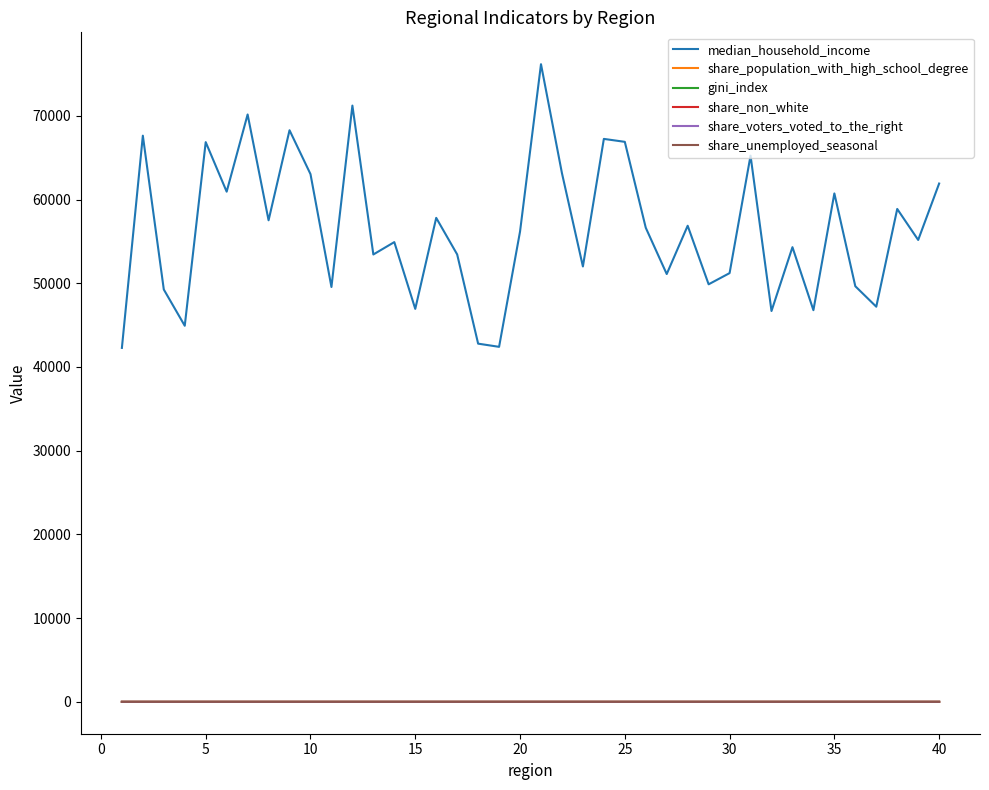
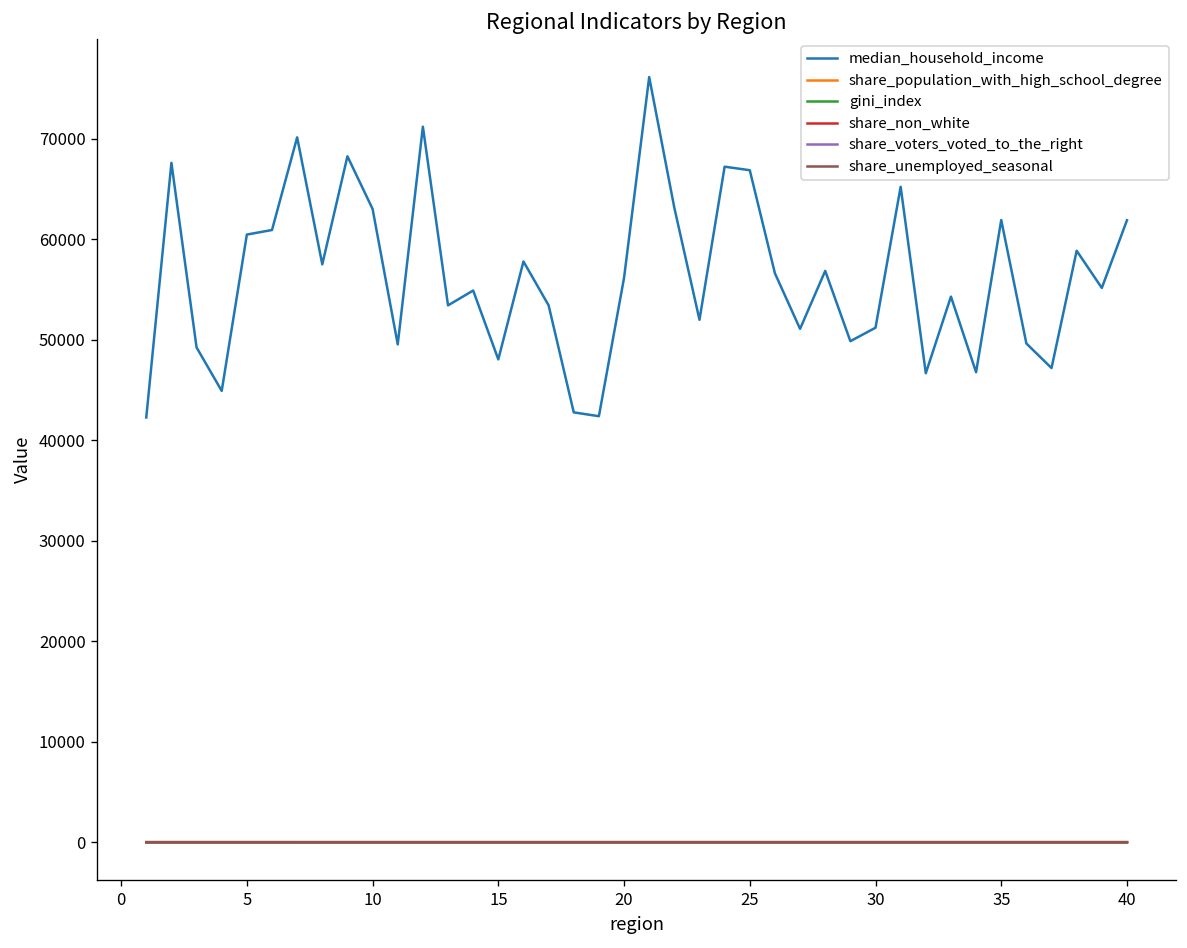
median_household_income, 5: 67000 -> 60000
median_household_income, 15: 47000 -> 48000
median_household_income, 35: 61000 -> 62000
